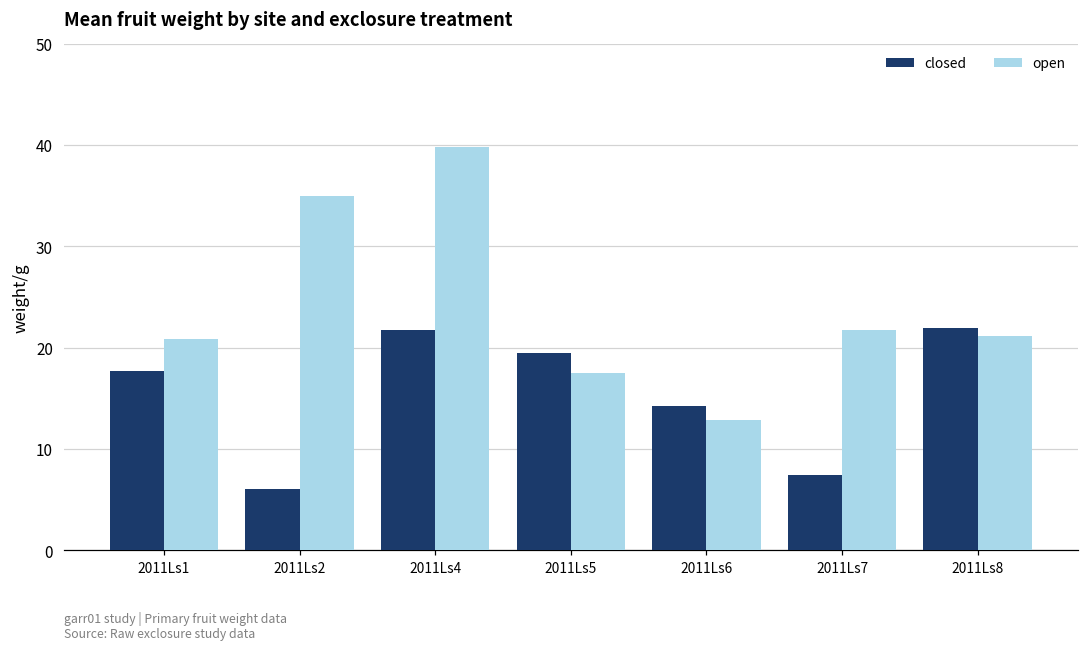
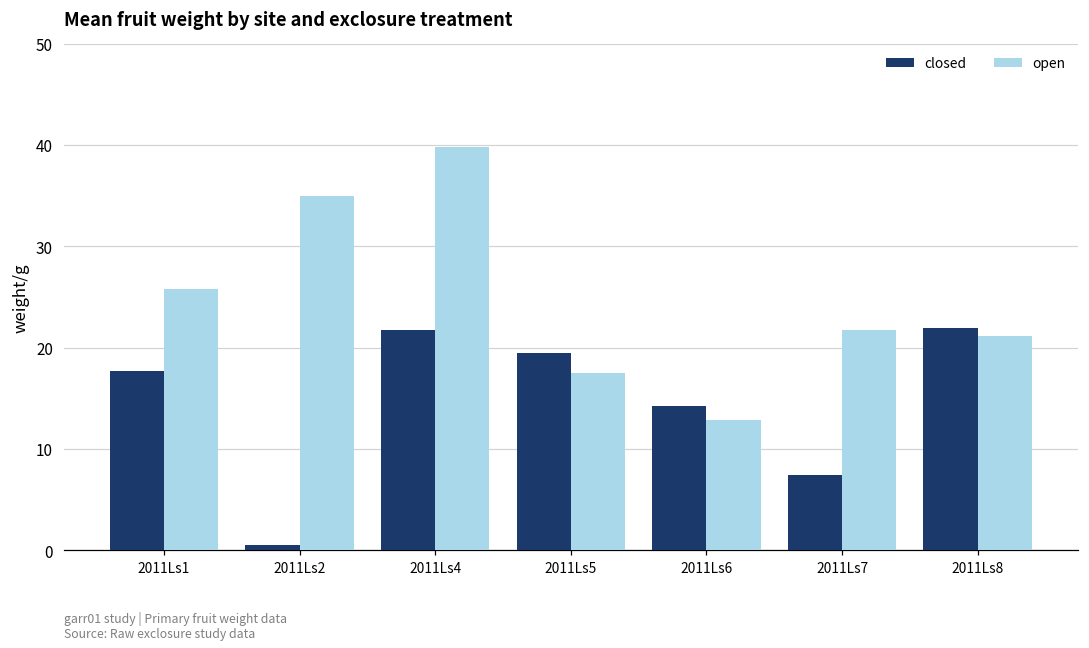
open, 2011Ls1: 21 -> 26
closed, 2011Ls2: 6 -> 1
